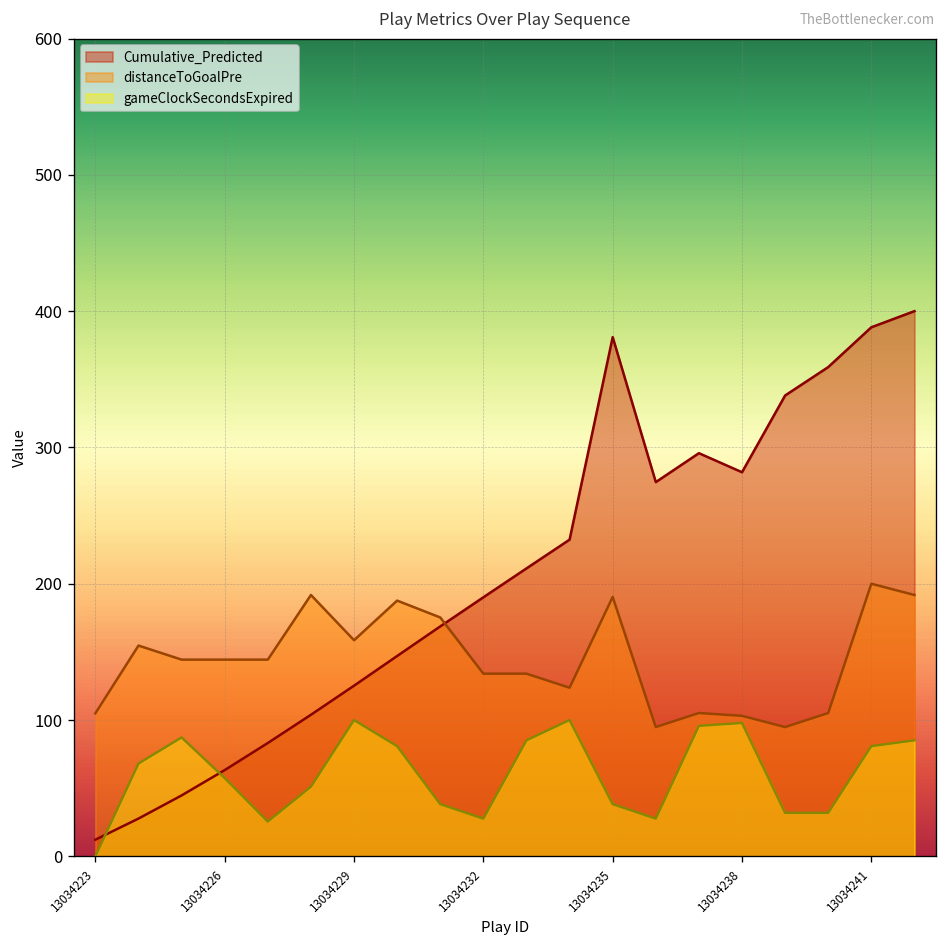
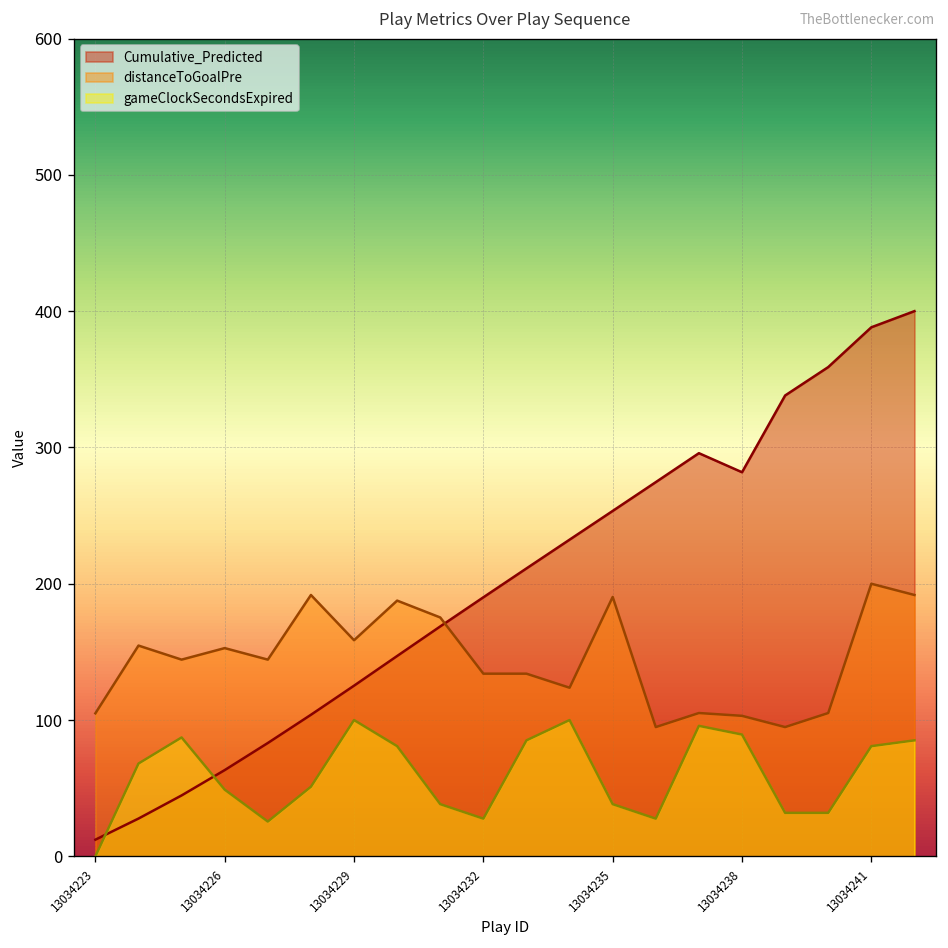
distanceToGoalPre, 13034226: 144 -> 153
gameClockSecondsExpired, 13034226: 57 -> 49
Cumulative_Predicted, 13034235: 381 -> 253
gameClockSecondsExpired, 13034238: 98 -> 89
